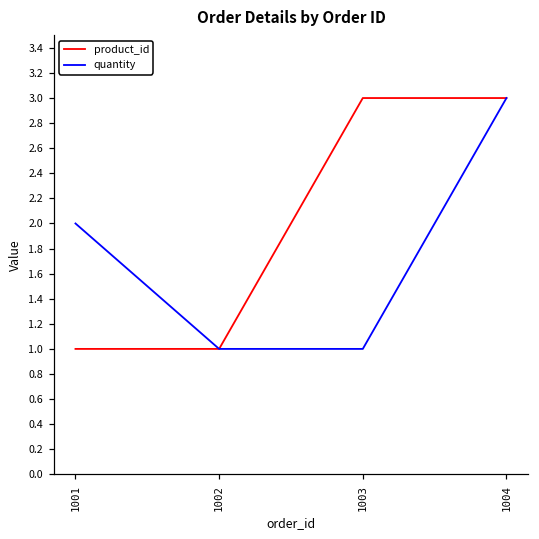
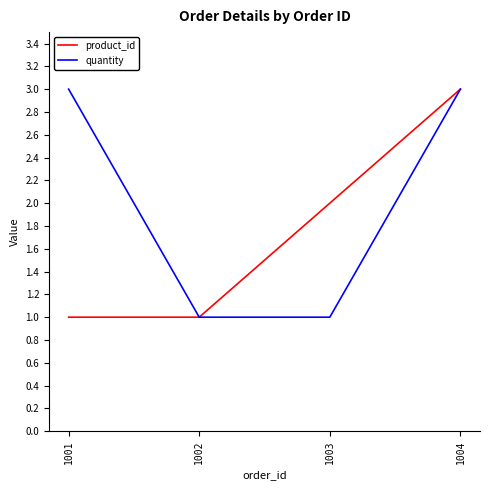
quantity, 1001: 2 -> 3
product_id, 1003: 3 -> 2
